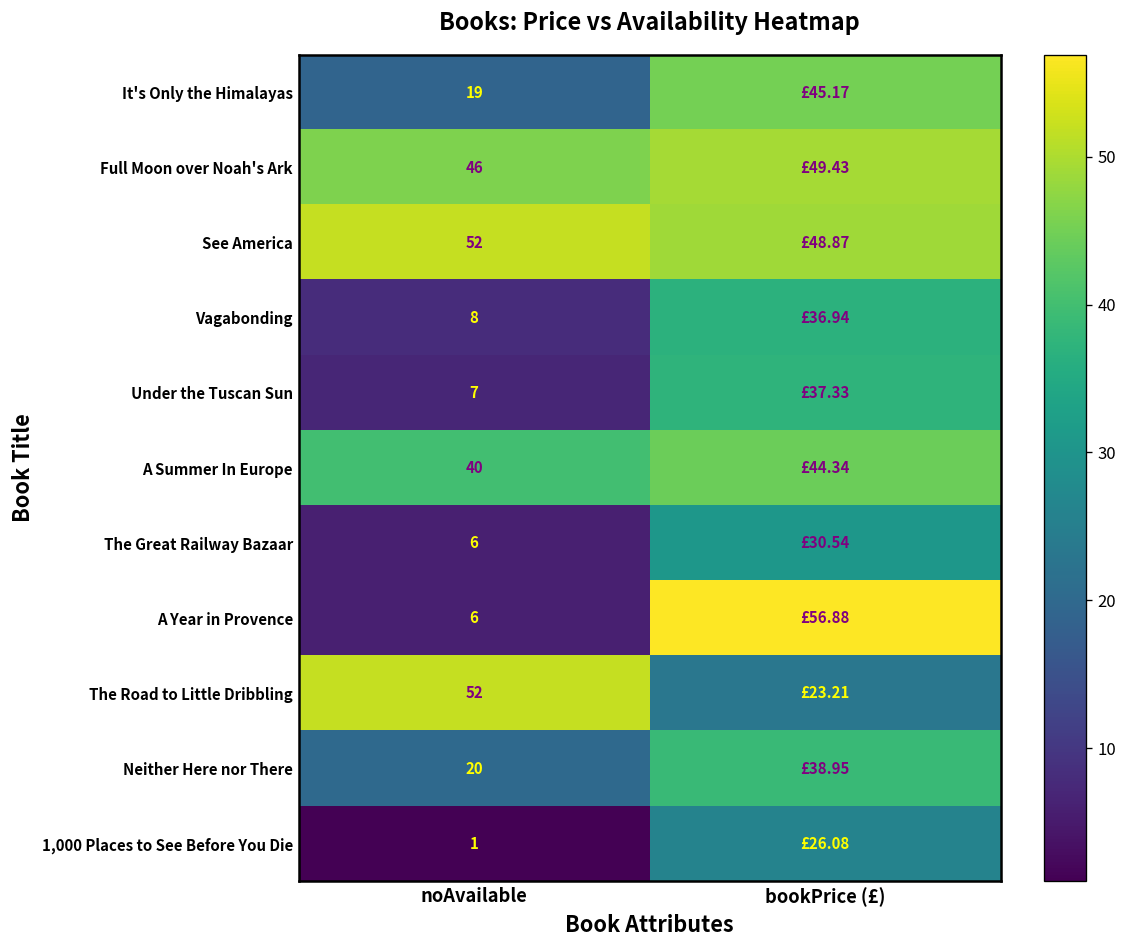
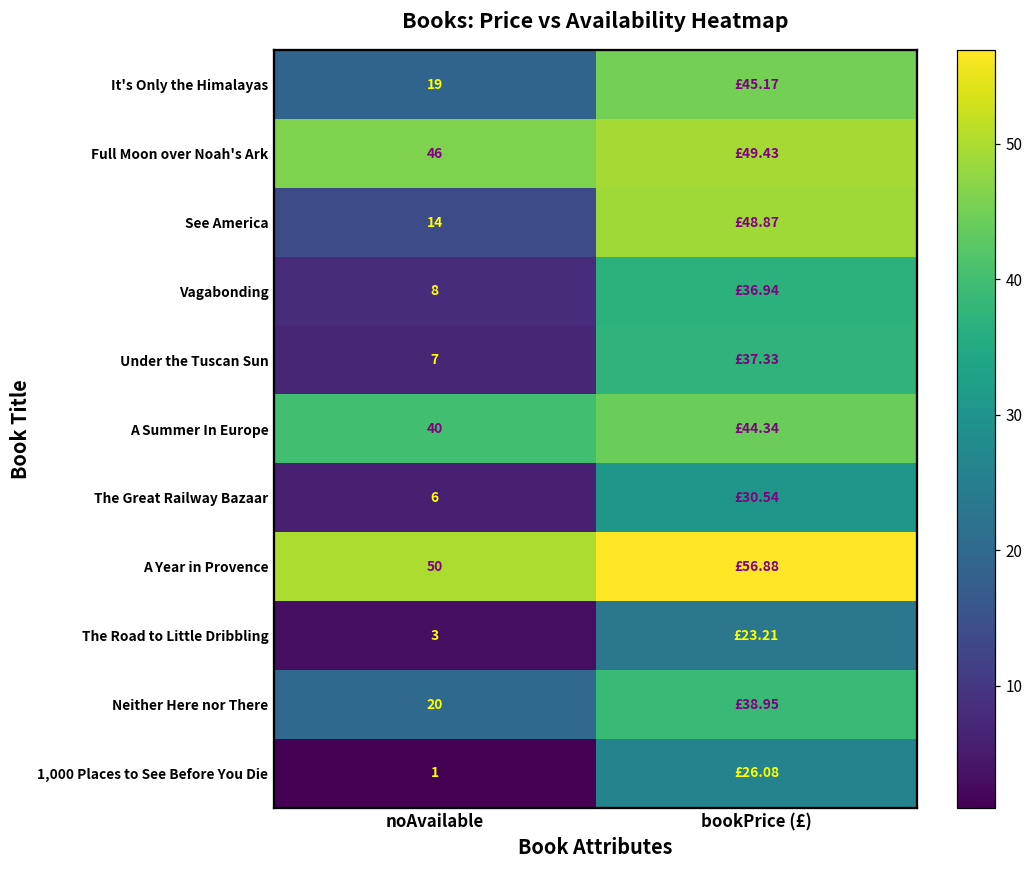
See America, noAvailable: 52 -> 14
A Year in Provence, noAvailable: 6 -> 50
The Road to Little Dribbling, noAvailable: 52 -> 3
